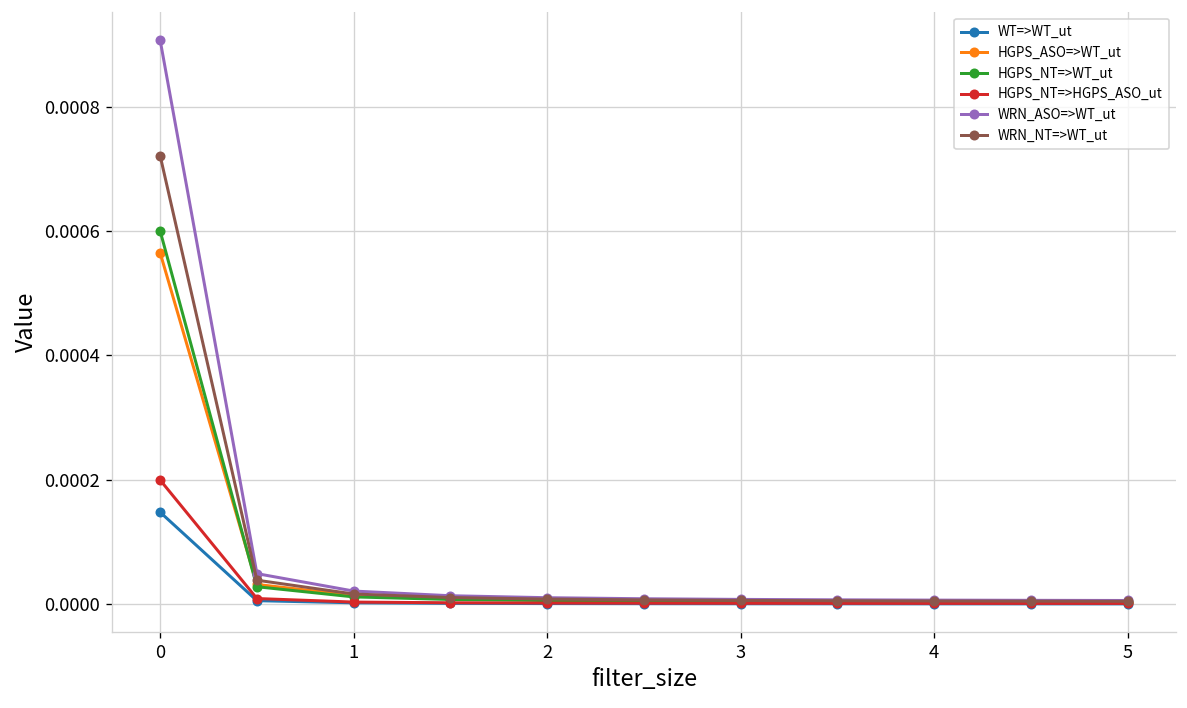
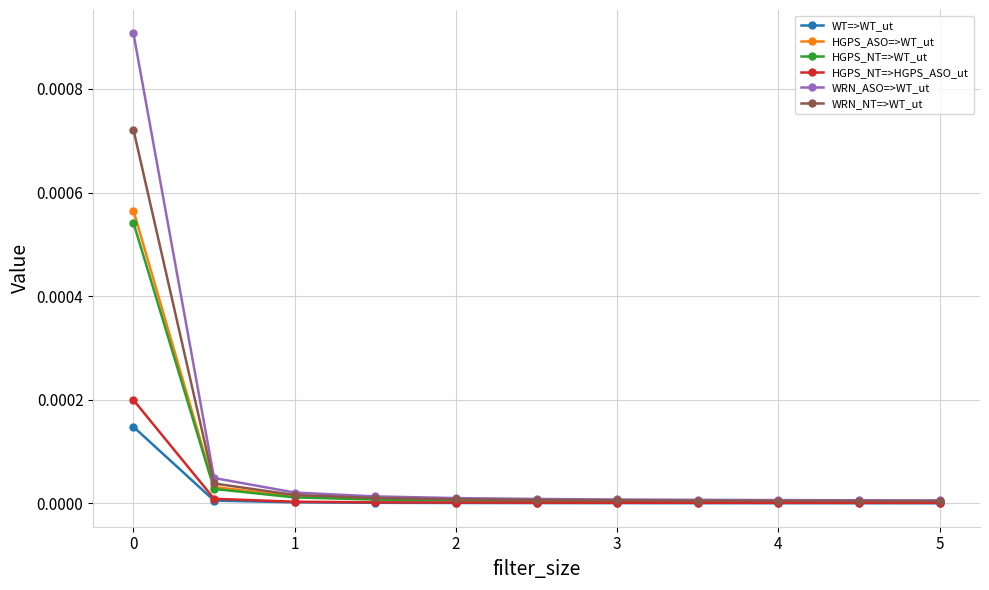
HGPS_NT=>WT_ut, 0: 0.00060 -> 0.00054
